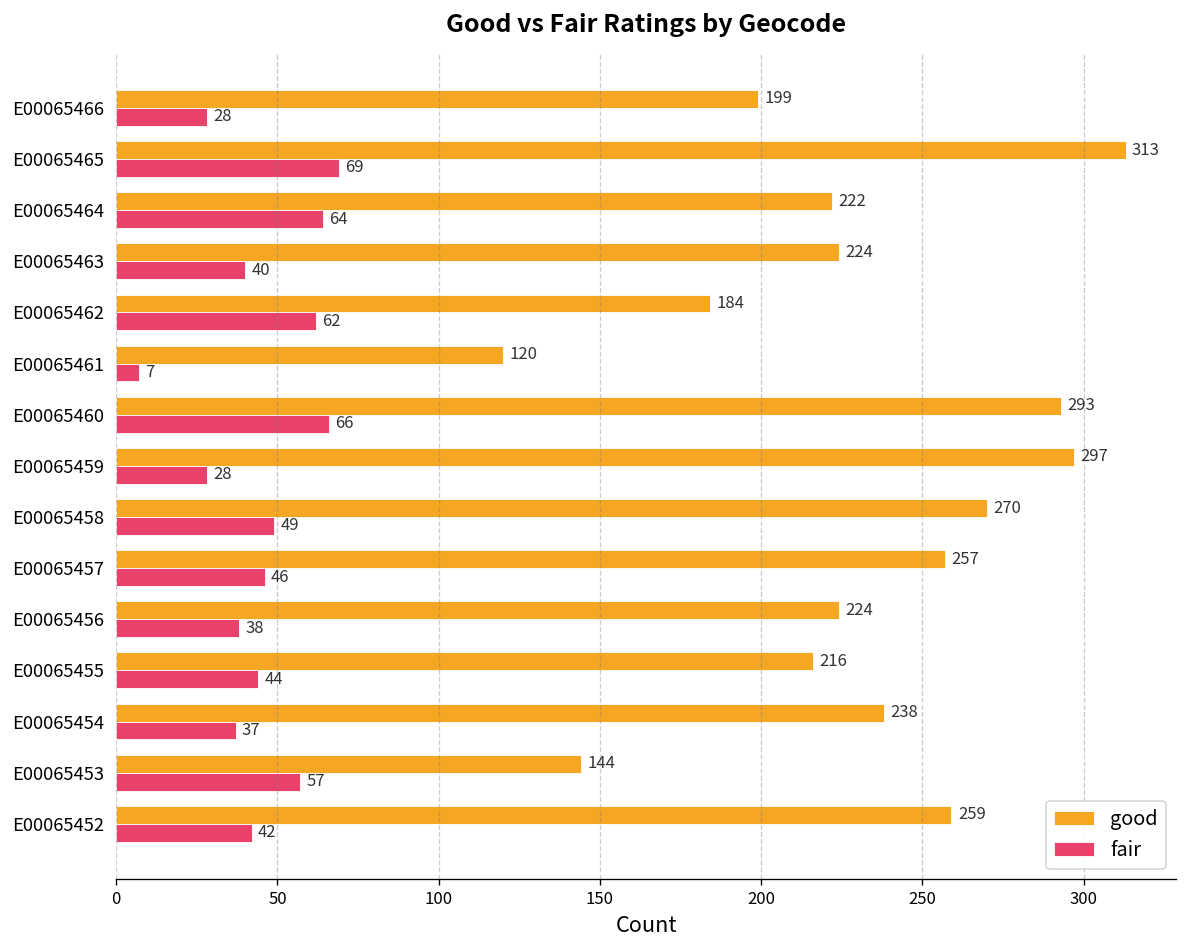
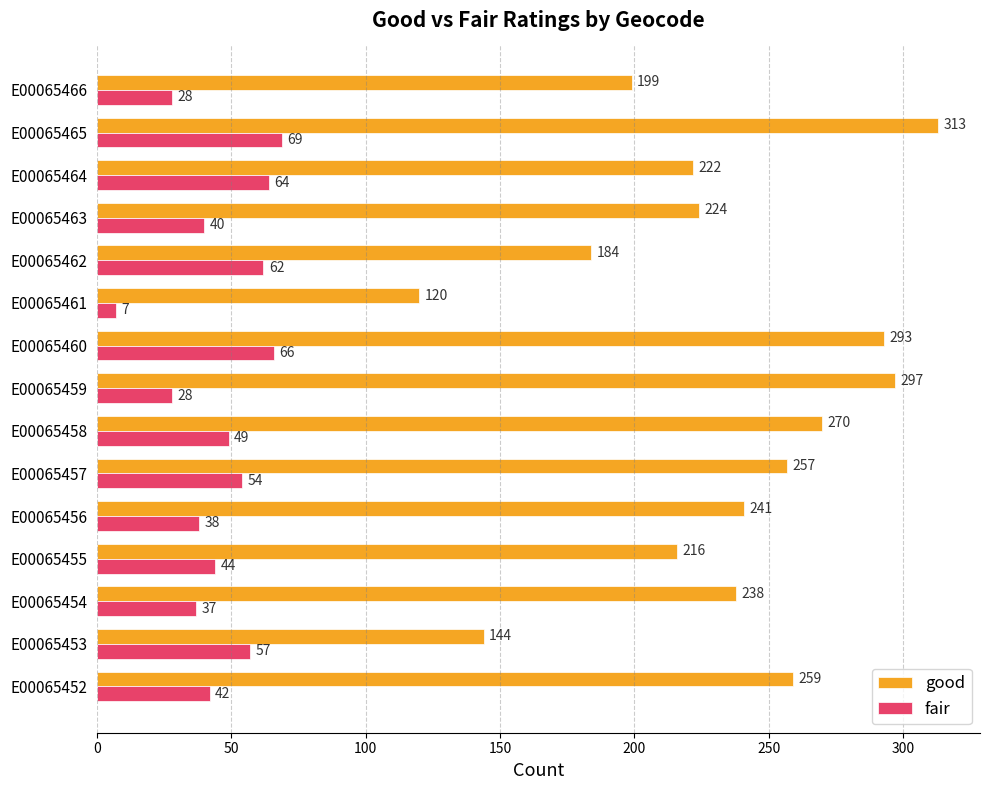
fair, E00065457: 46 -> 54
good, E00065456: 224 -> 241
